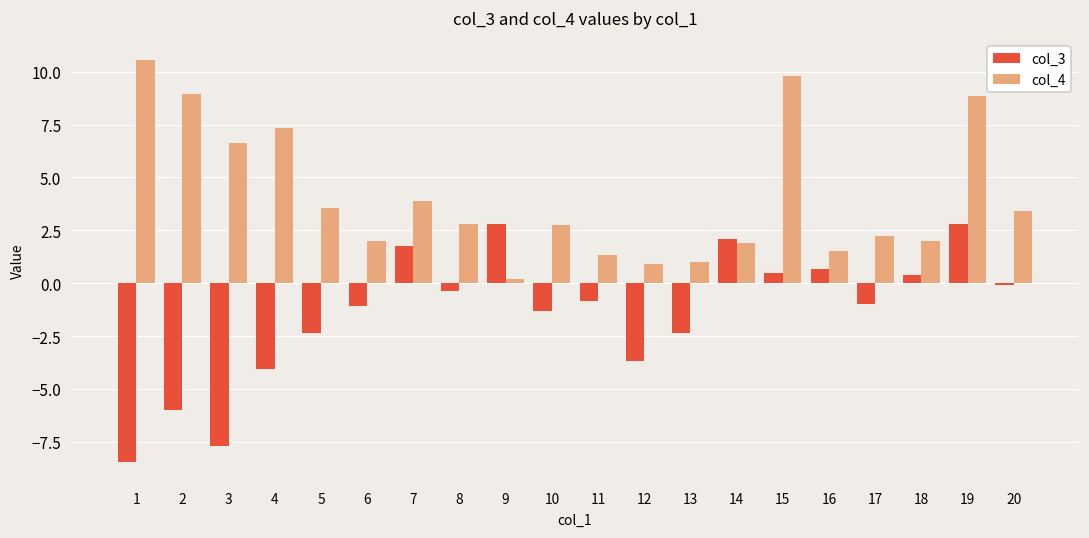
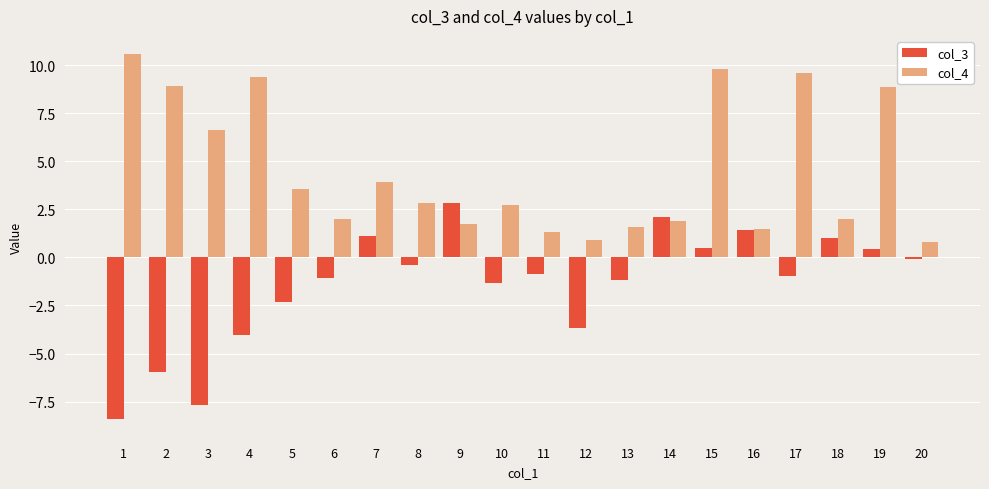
col_4, 4: 7.3 -> 9.4
col_3, 7: 1.8 -> 1.1
col_4, 9: 0.2 -> 1.8
col_3, 13: -2.3 -> -1.2
col_4, 13: 1.0 -> 1.6
col_3, 16: 0.6 -> 1.4
col_4, 17: 2.2 -> 9.6
col_3, 18: 0.4 -> 1.0
col_3, 19: 2.8 -> 0.4
col_4, 20: 3.4 -> 0.8
